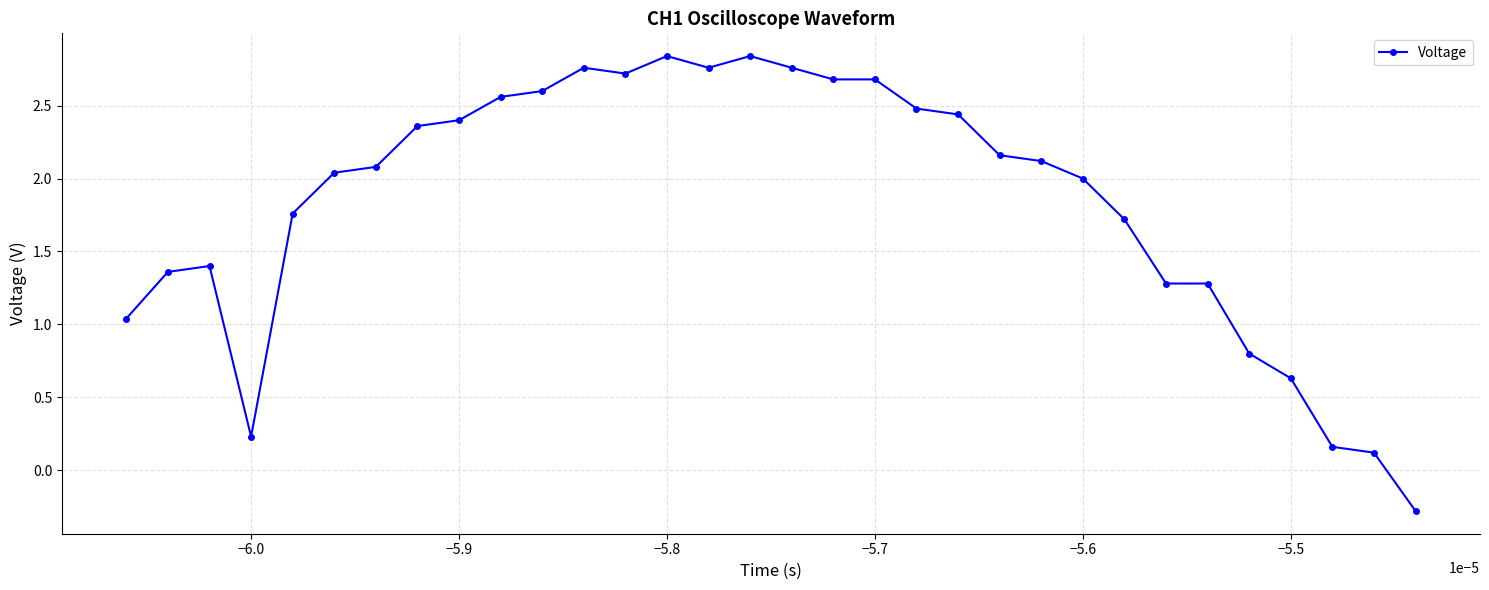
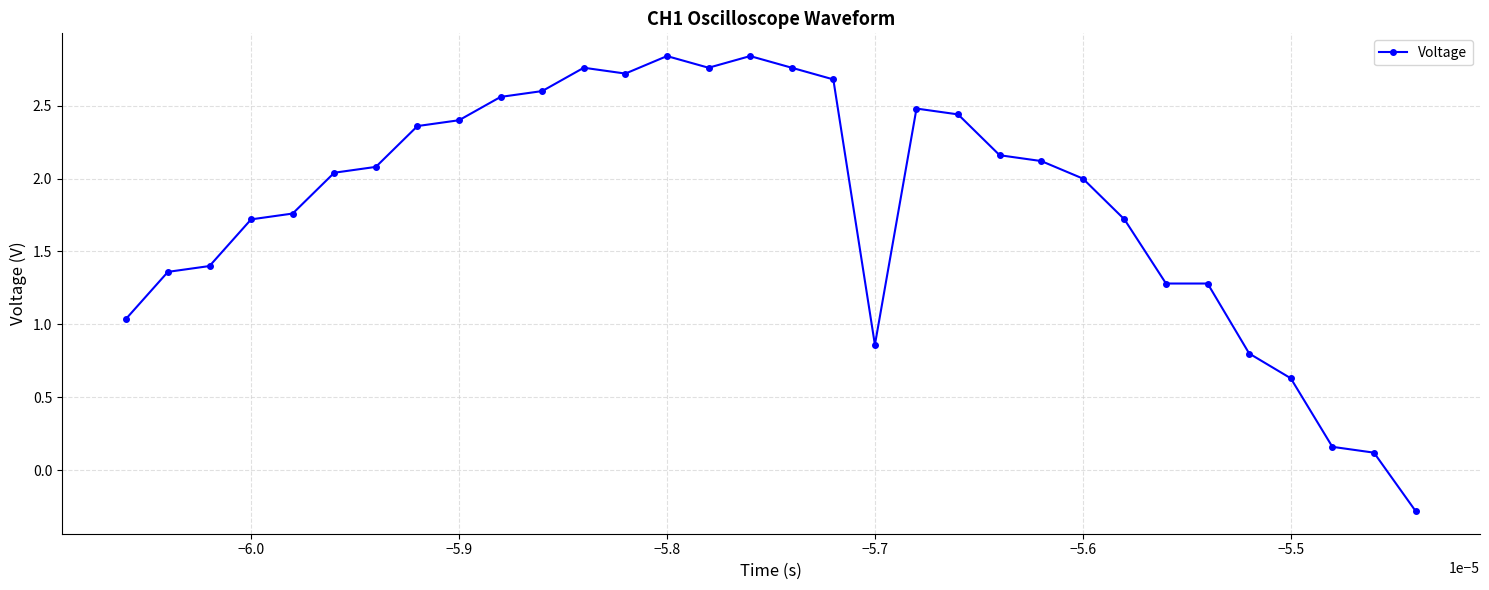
−6.0: 0.23 -> 1.72
−5.7: 2.68 -> 0.86
